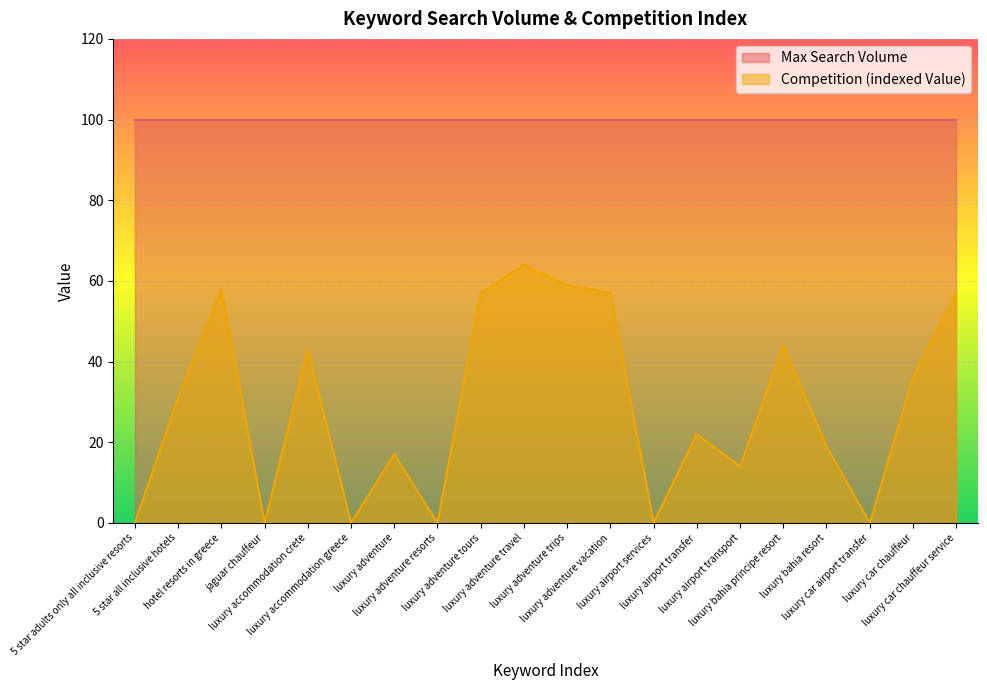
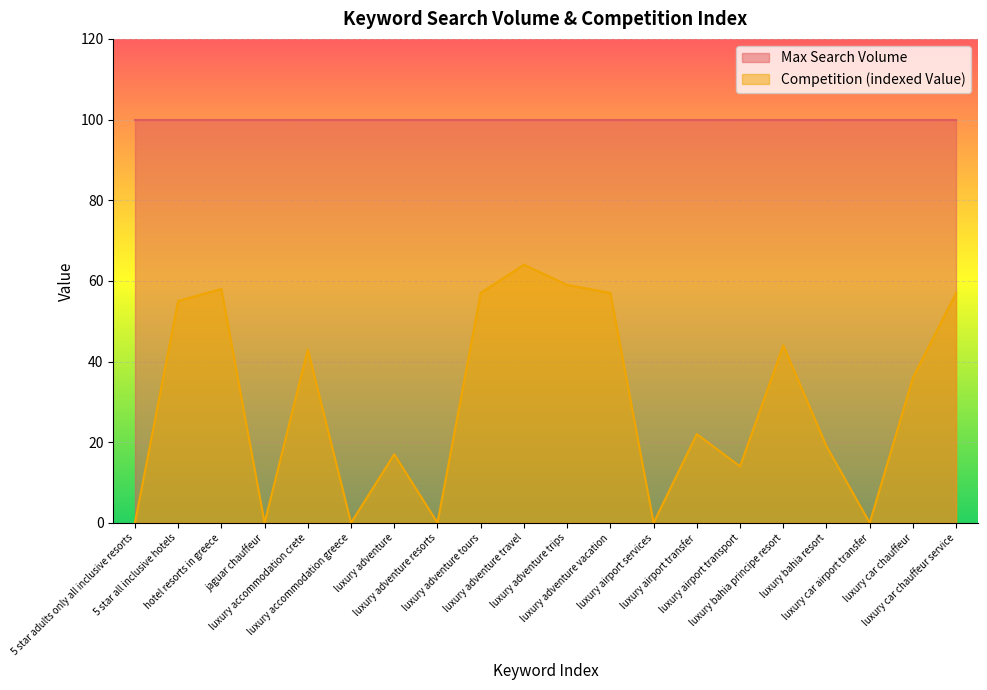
Competition (indexed Value), 5 star all inclusive hotels: 31 -> 55
